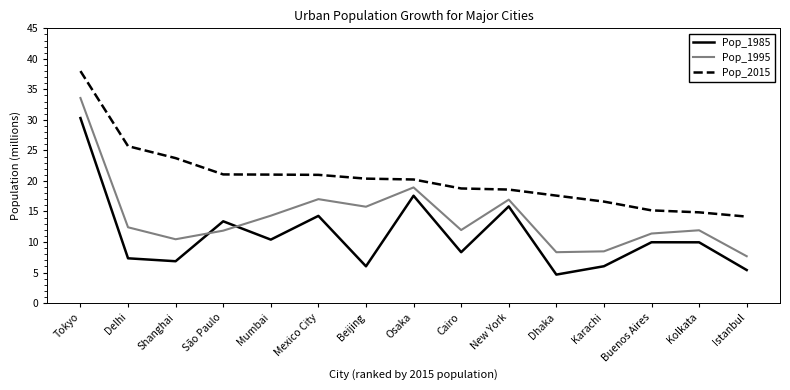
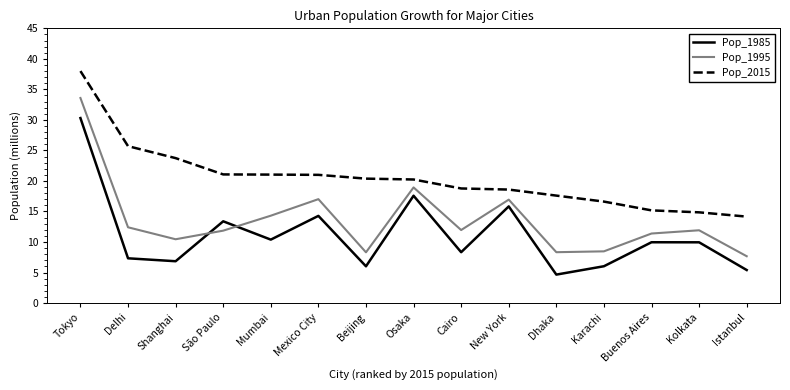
Pop_1995, Beijing: 16 -> 8
